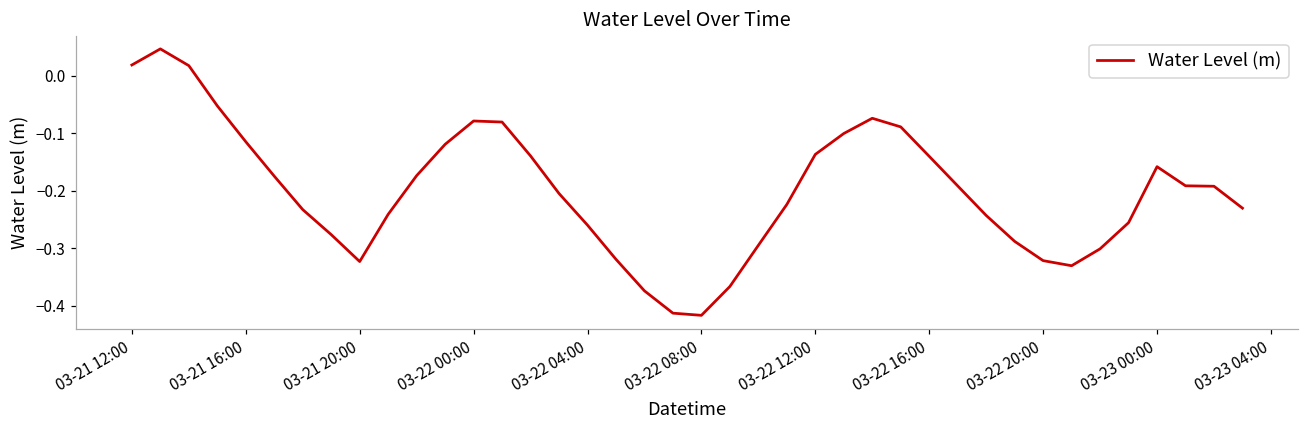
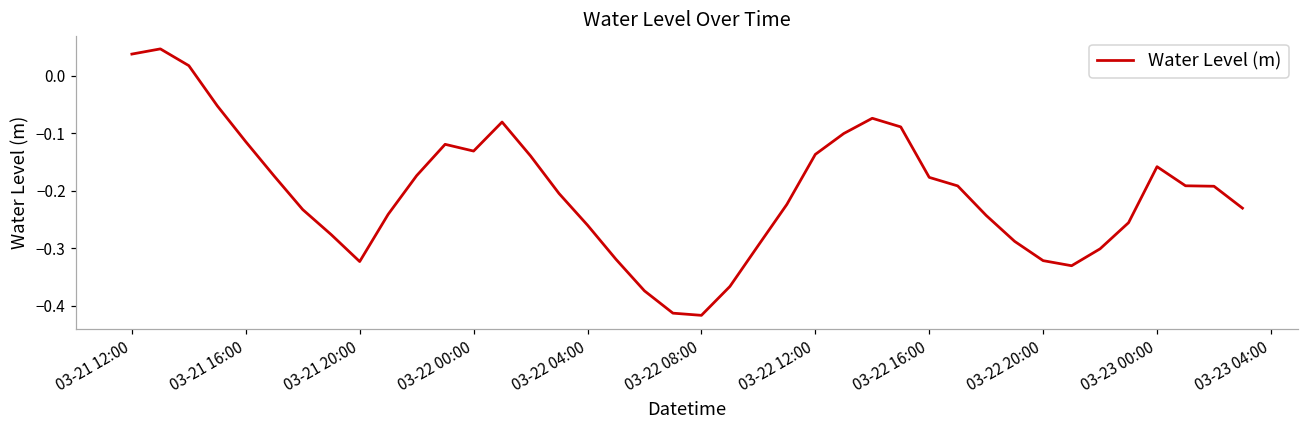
03-21 12:00: 0.02 -> 0.04
03-22 00:00: -0.08 -> -0.13
03-22 16:00: -0.14 -> -0.18
